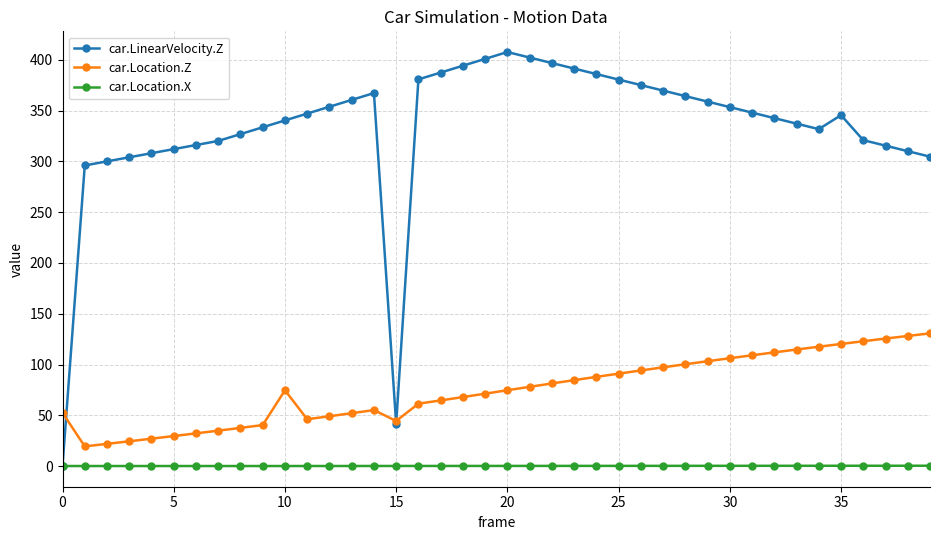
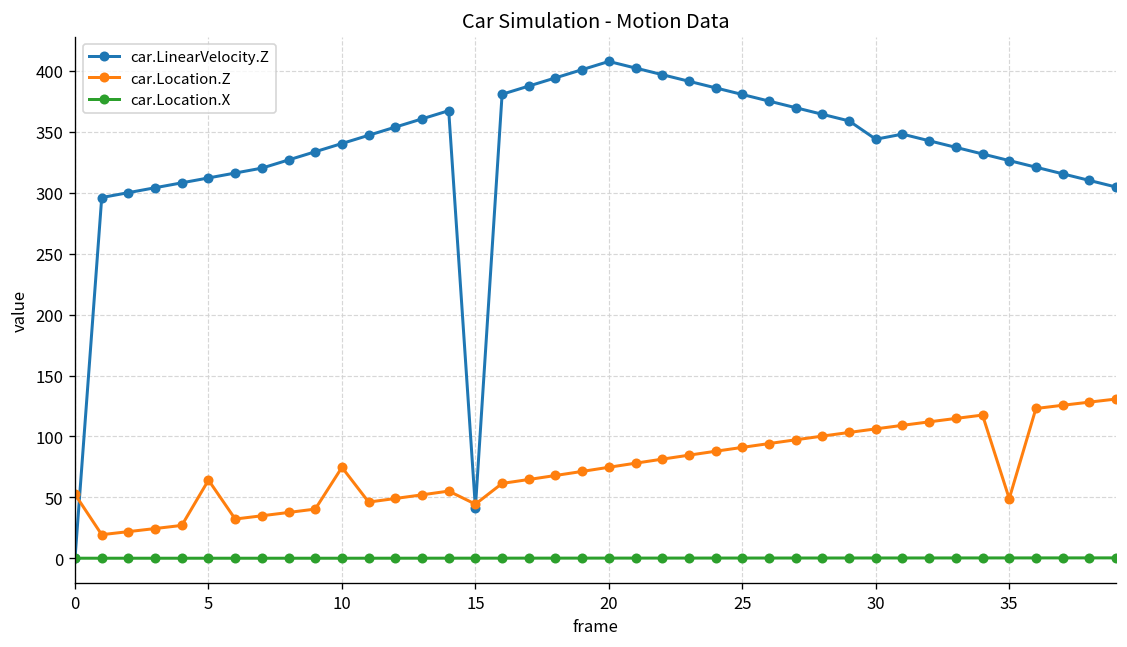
car.Location.Z, 5: 30 -> 64
car.LinearVelocity.Z, 30: 353 -> 344
car.LinearVelocity.Z, 35: 345 -> 326
car.Location.Z, 35: 120 -> 49
